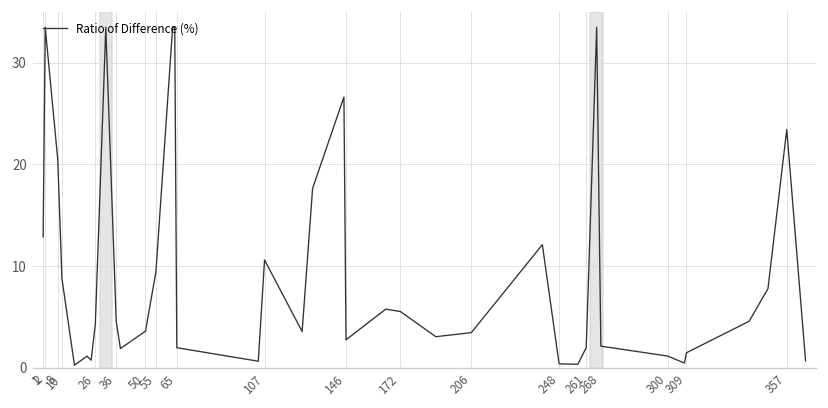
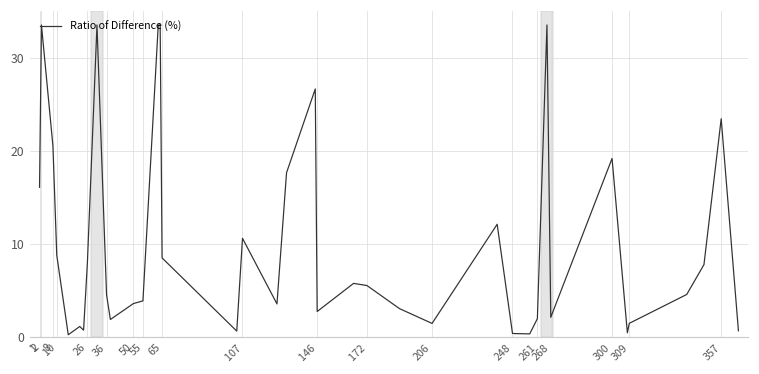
1: 13 -> 16
26: 4 -> 8
55: 9 -> 4
65: 2 -> 8
206: 3 -> 1
300: 1 -> 19
